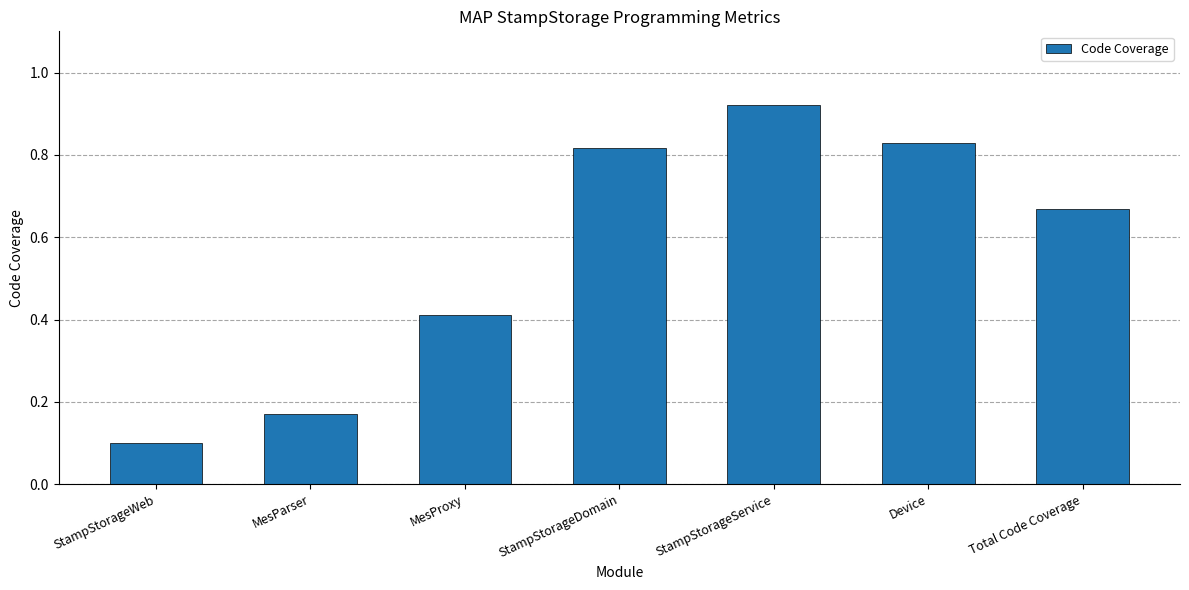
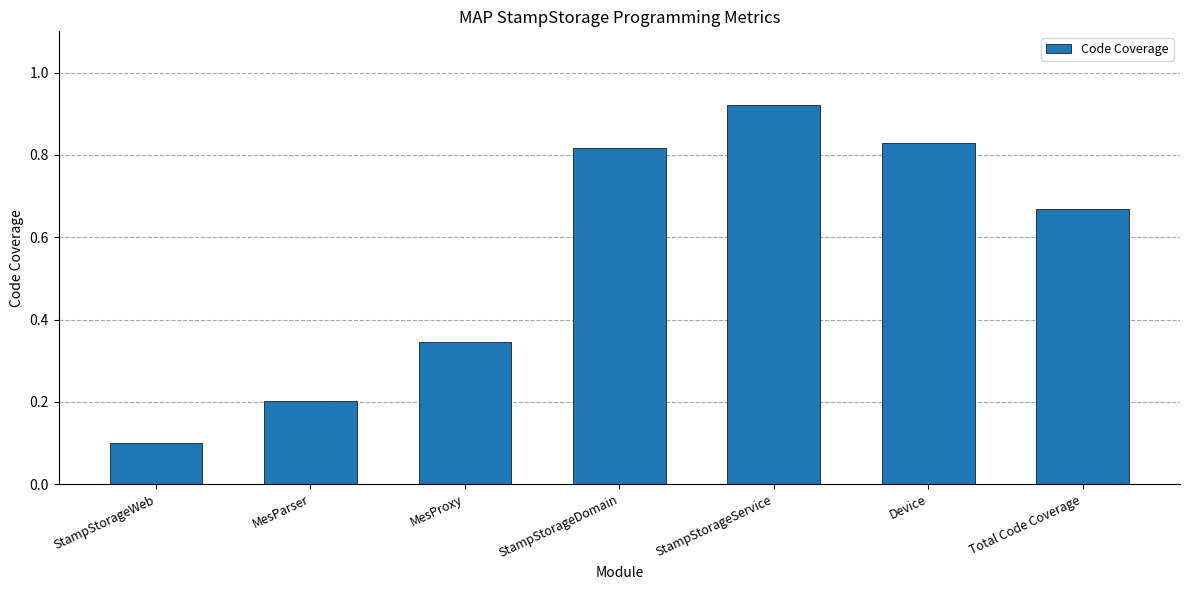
MesParser: 0.17 -> 0.20
MesProxy: 0.41 -> 0.35
